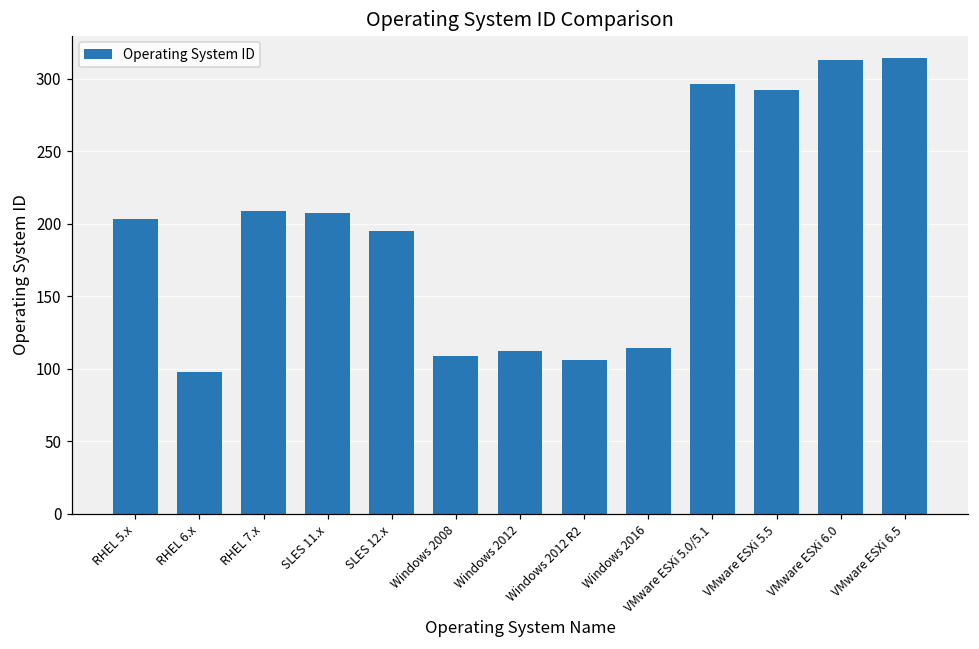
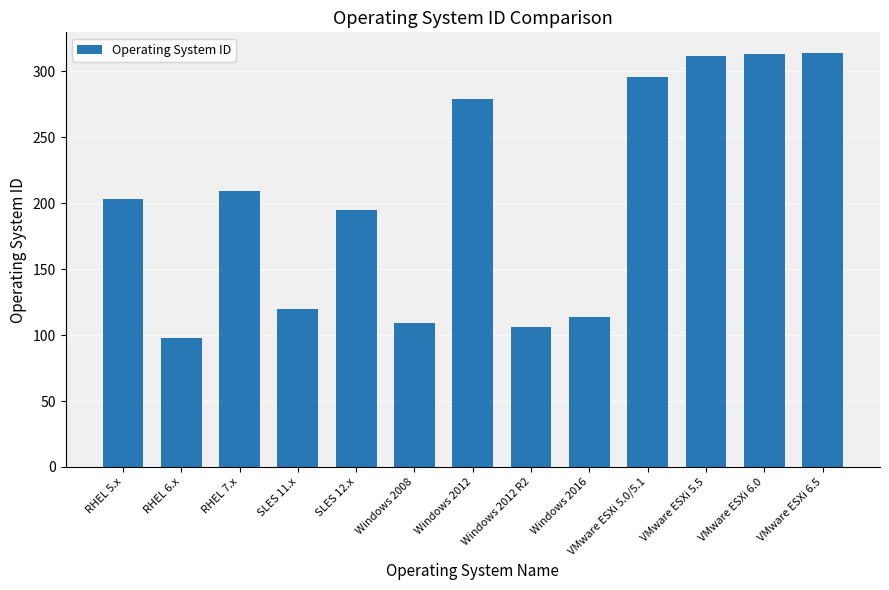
SLES 11.x: 207 -> 120
Windows 2012: 112 -> 279
VMware ESXi 5.5: 292 -> 312
